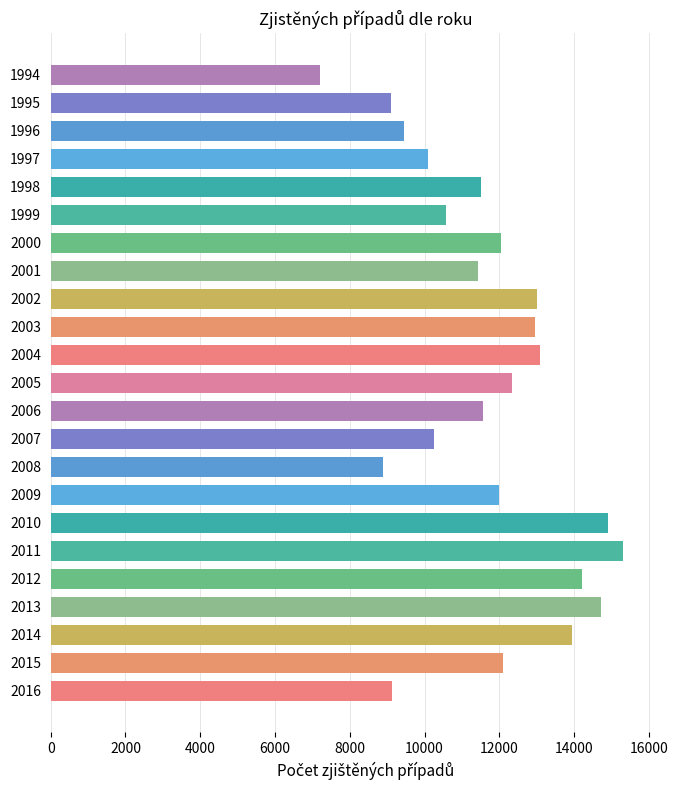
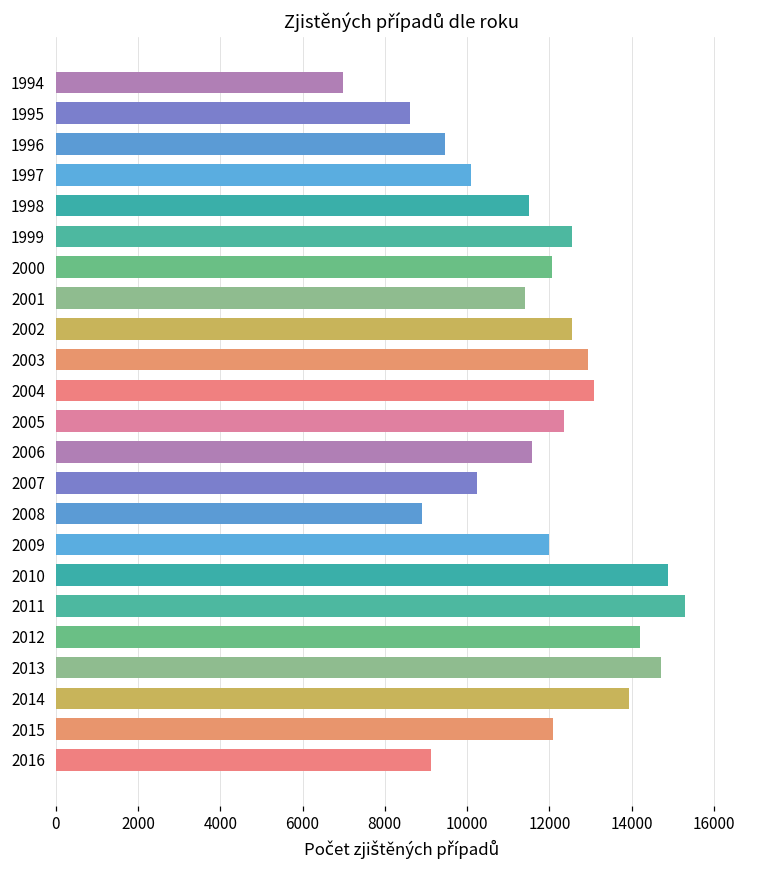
1994: 7200 -> 7000
1995: 9100 -> 8600
1999: 10600 -> 12600
2002: 13000 -> 12600
